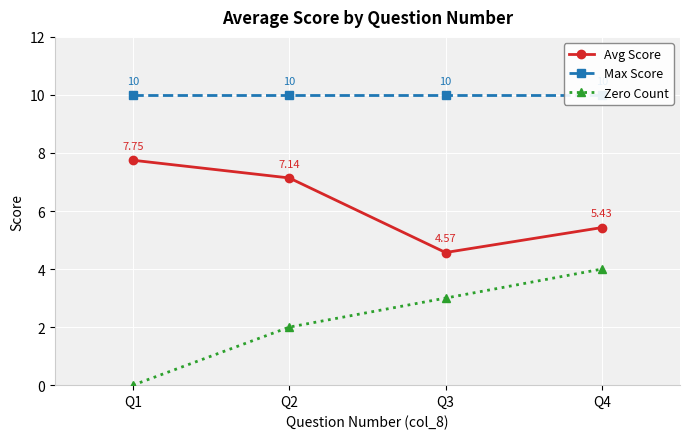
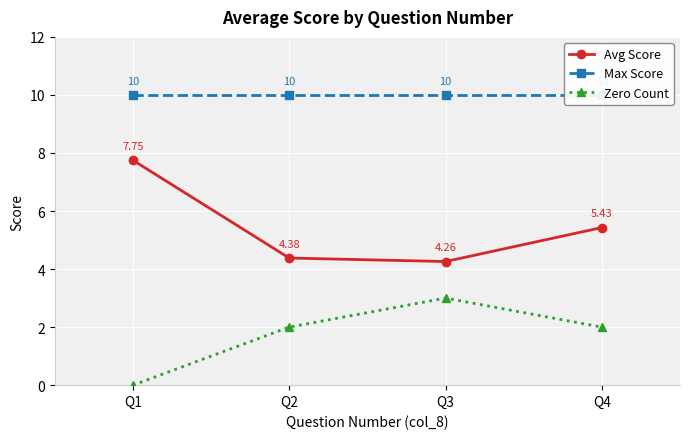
Avg Score, Q2: 7.14 -> 4.38
Avg Score, Q3: 4.57 -> 4.26
Zero Count, Q4: 4 -> 2
